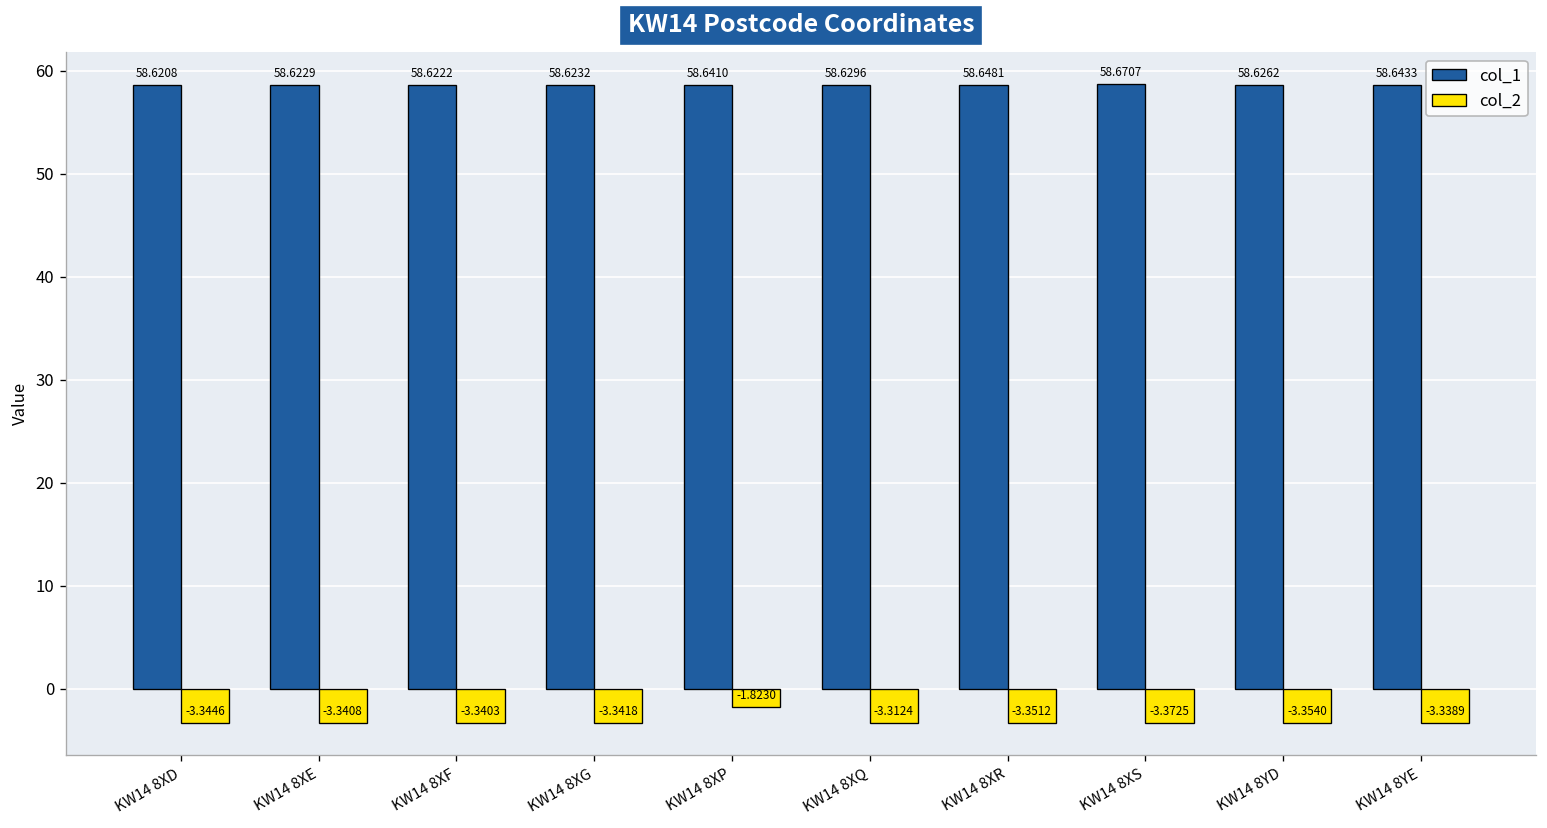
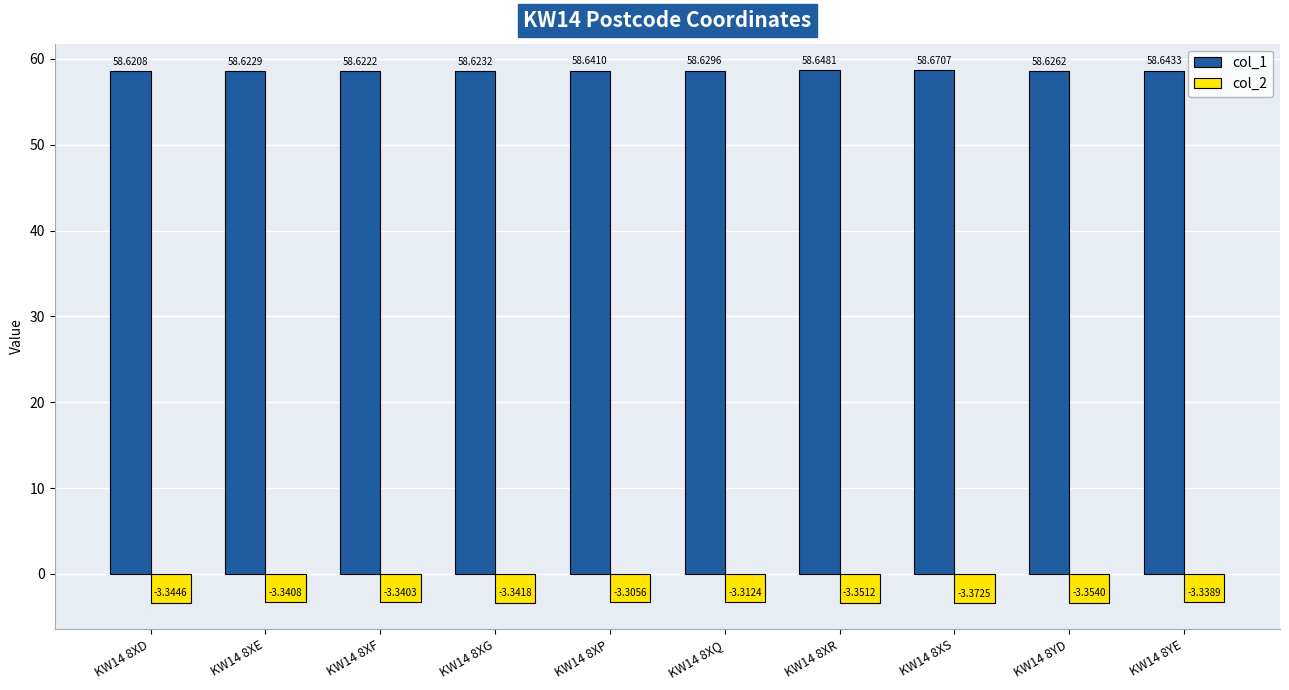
col_2, KW14 8XP: -1.8230 -> -3.3056
